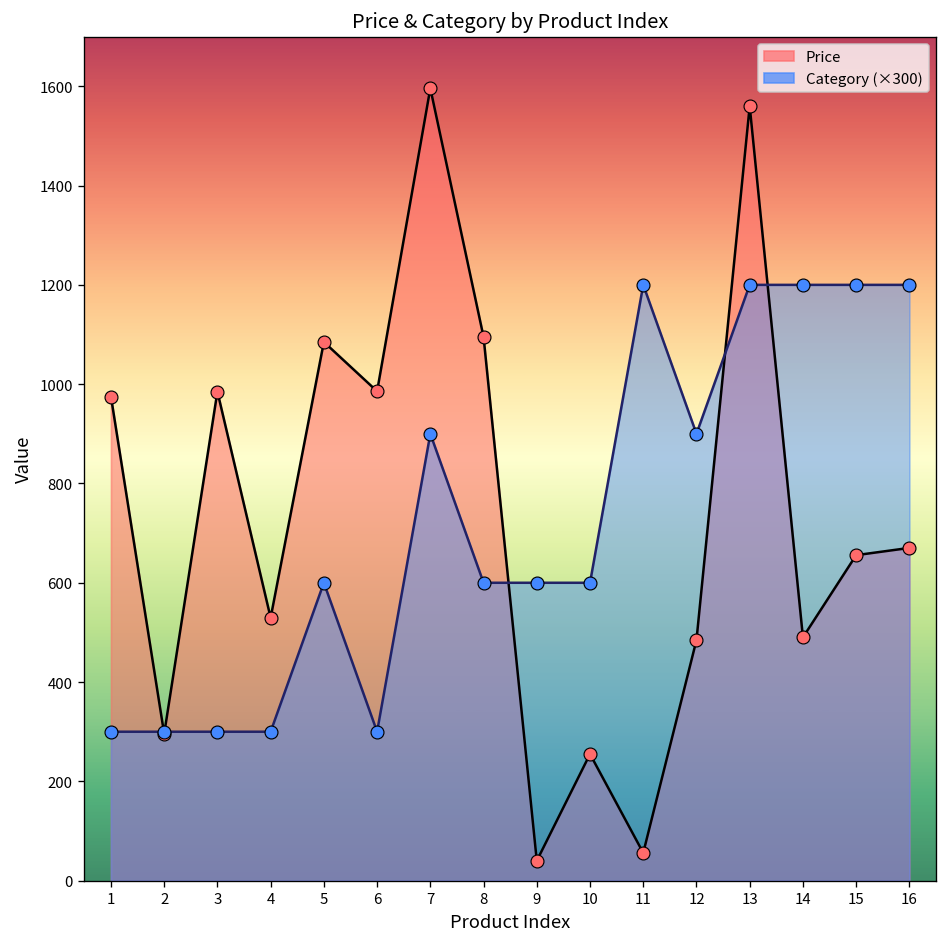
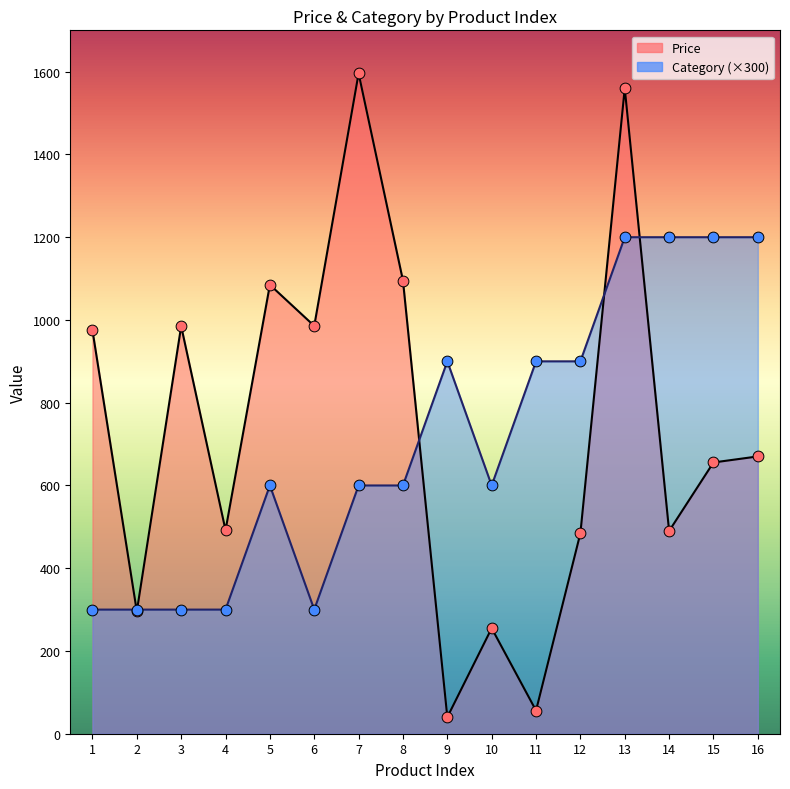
Price, 4: 530 -> 490
Category (×300), 7: 900 -> 600
Category (×300), 9: 600 -> 900
Category (×300), 11: 1200 -> 900
